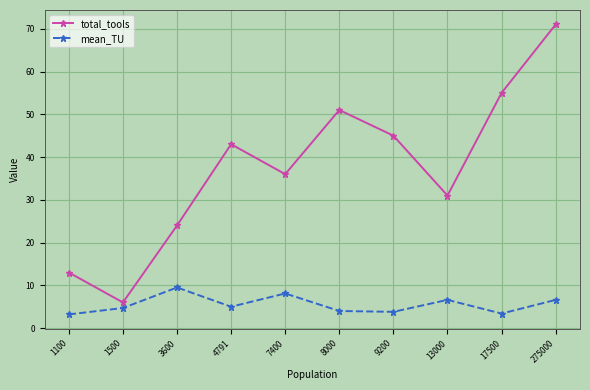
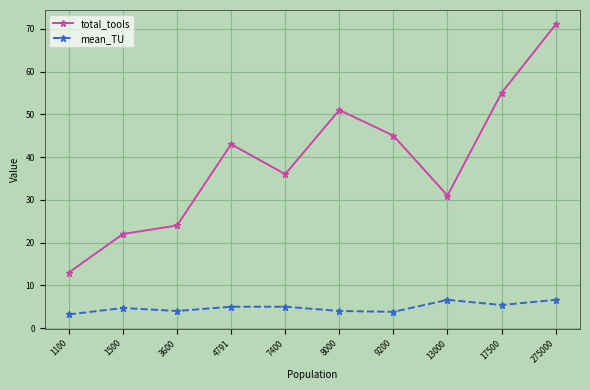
total_tools, 1500: 6 -> 22
mean_TU, 3600: 10 -> 4
mean_TU, 7400: 8 -> 5
mean_TU, 17500: 3 -> 5
